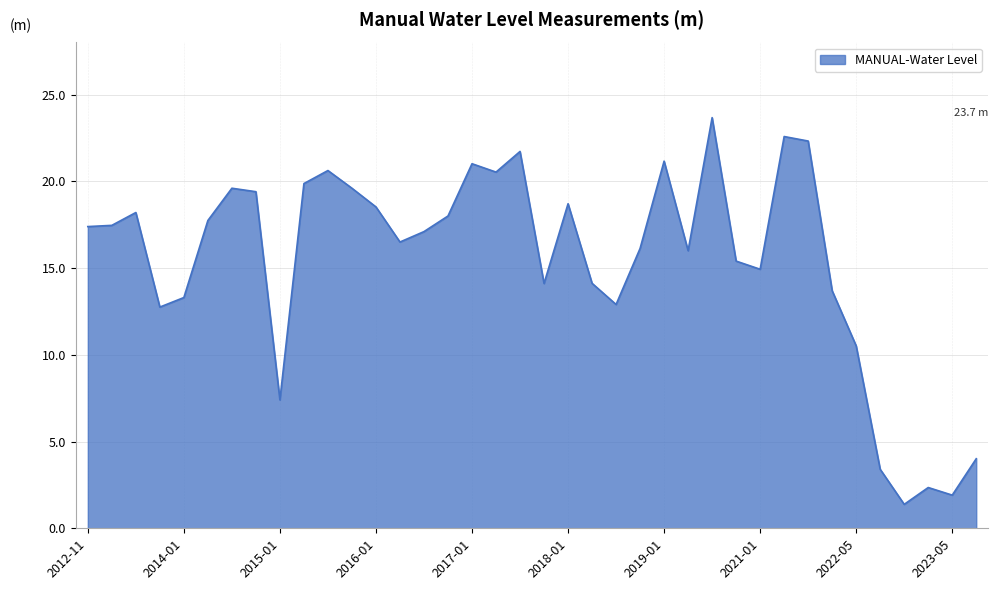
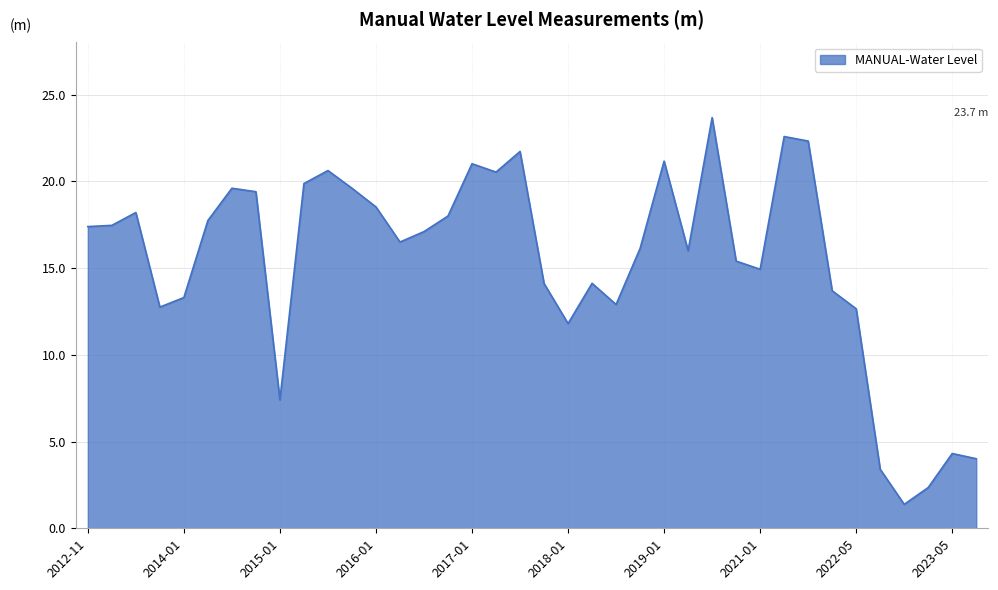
2018-01: 18.7 -> 11.8
2022-05: 10.5 -> 12.6
2023-05: 1.9 -> 4.3
